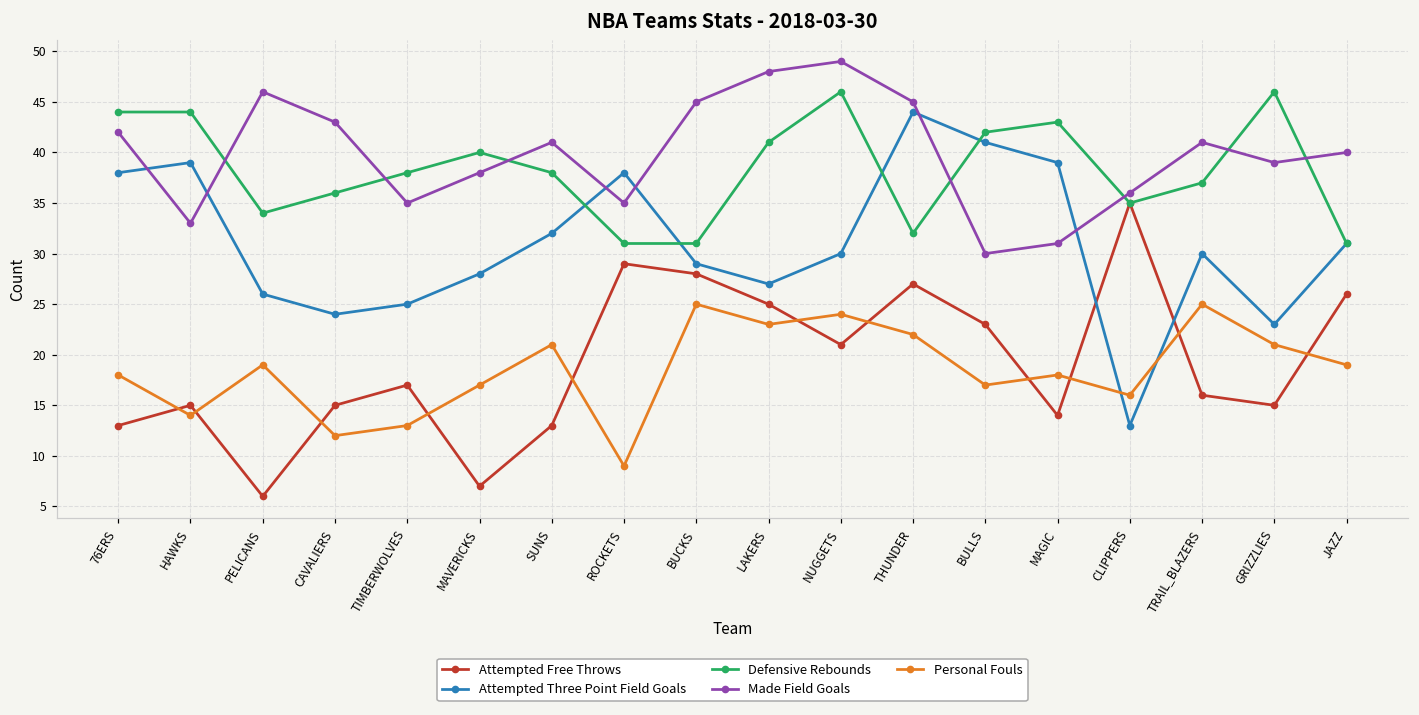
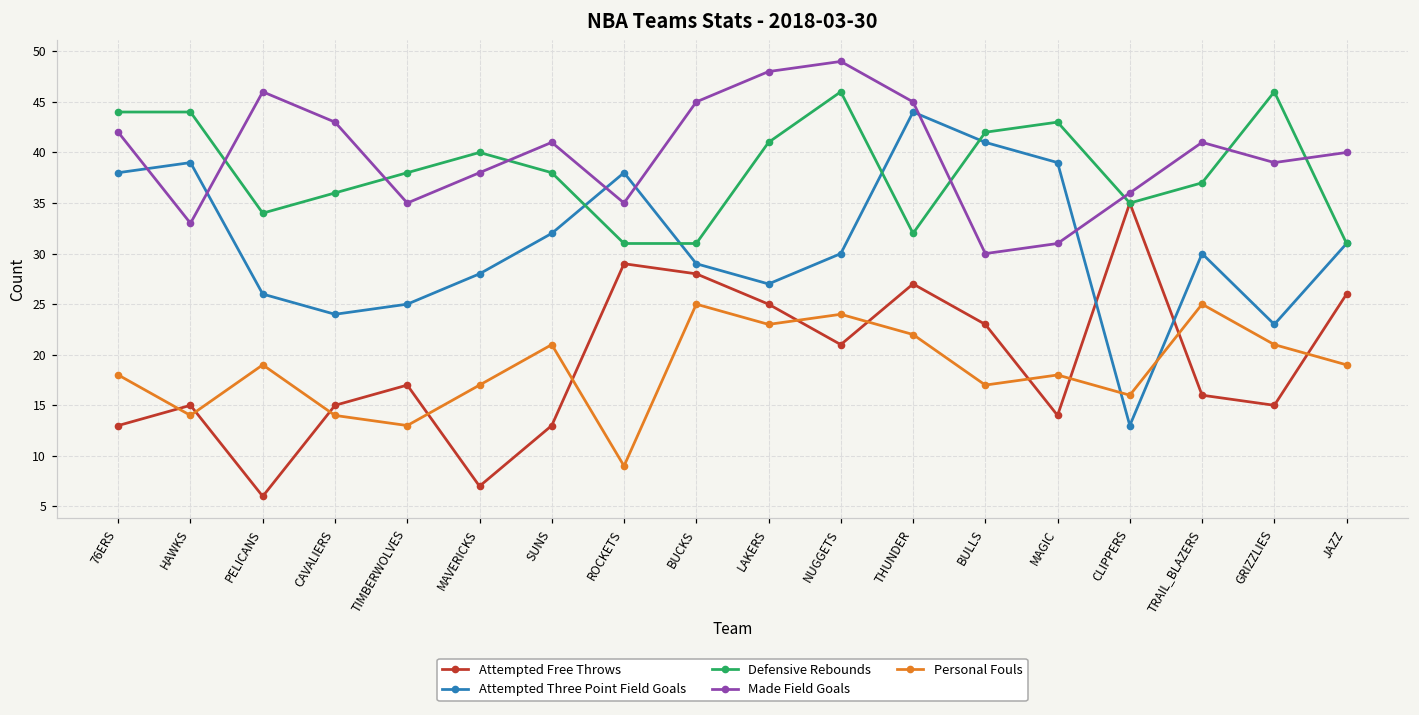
Personal Fouls, CAVALIERS: 12 -> 14
